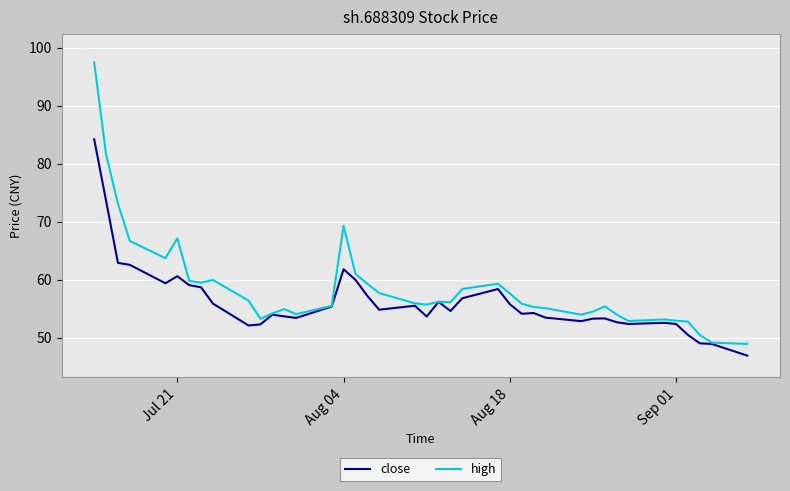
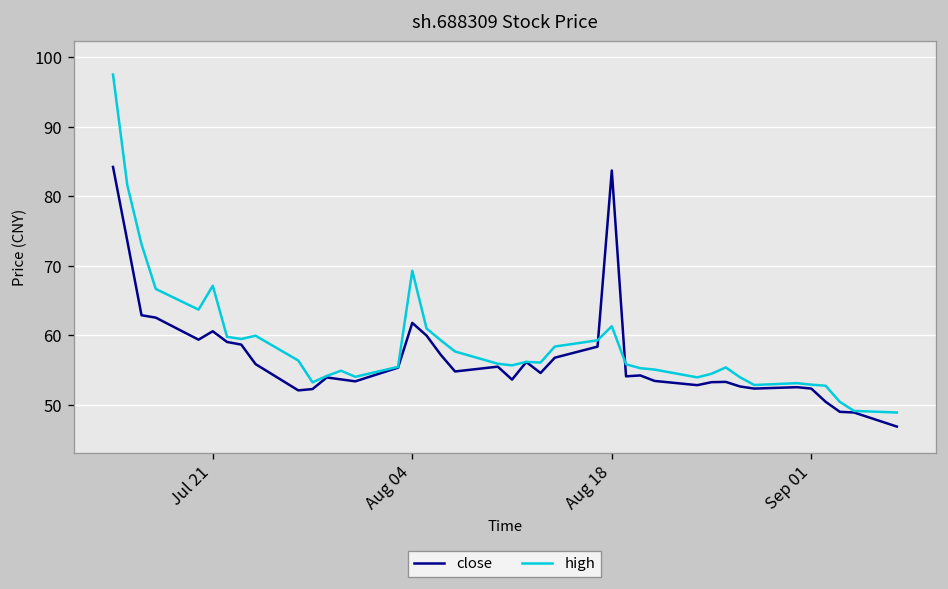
close, Aug 18: 56 -> 84
high, Aug 18: 58 -> 61
